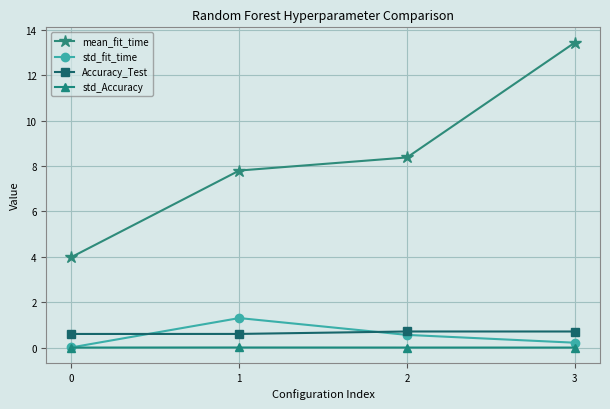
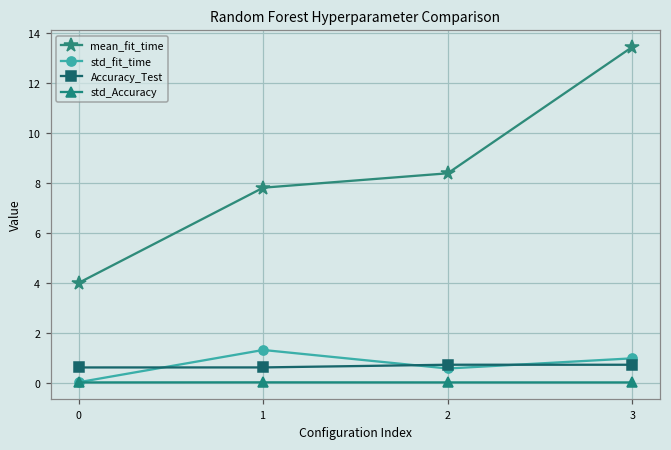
std_fit_time, 3: 0.2 -> 1.0
